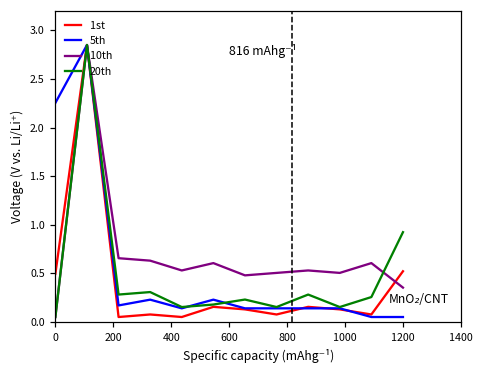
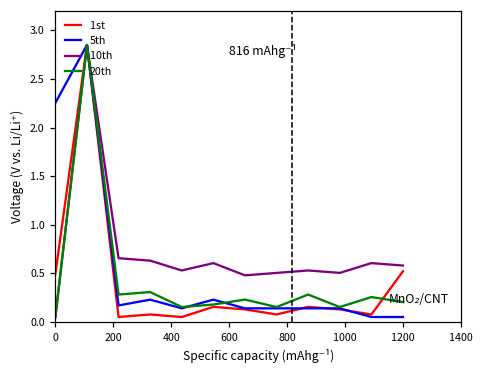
10th, 1200: 0.4 -> 0.6
20th, 1200: 0.9 -> 0.2
